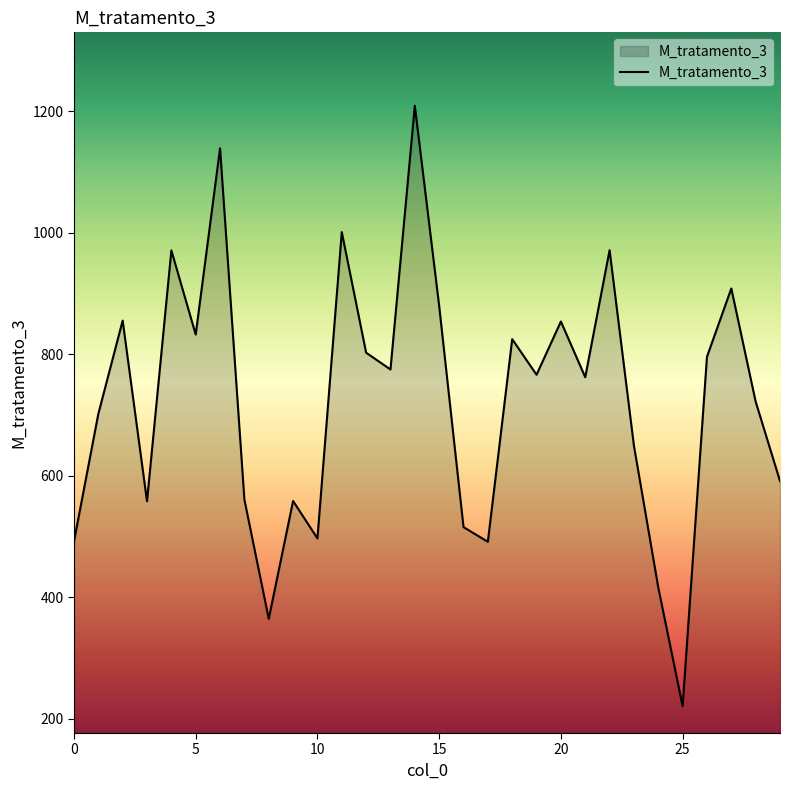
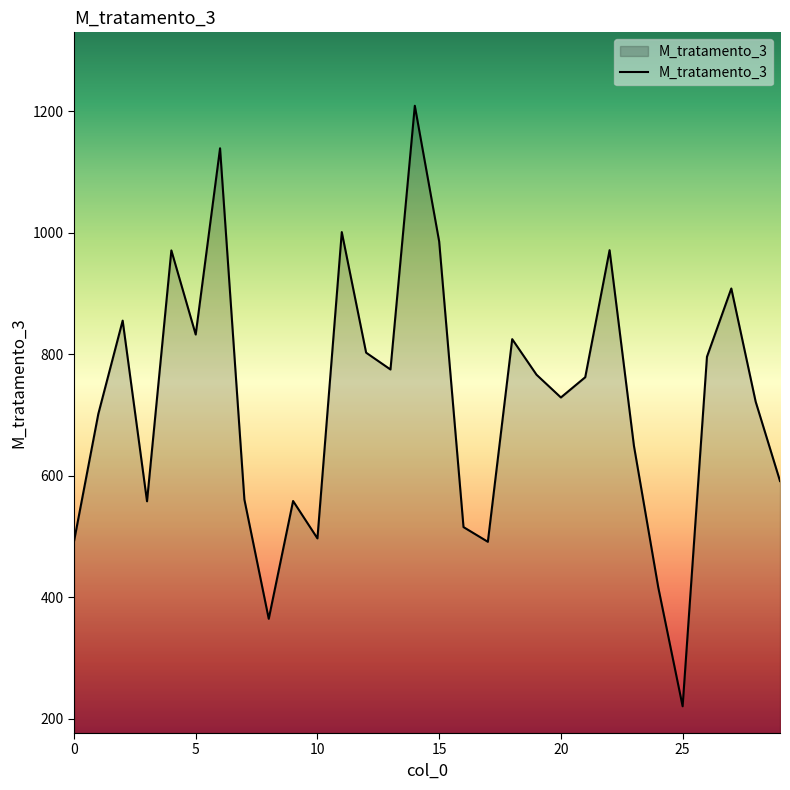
15: 880 -> 990
20: 850 -> 730
